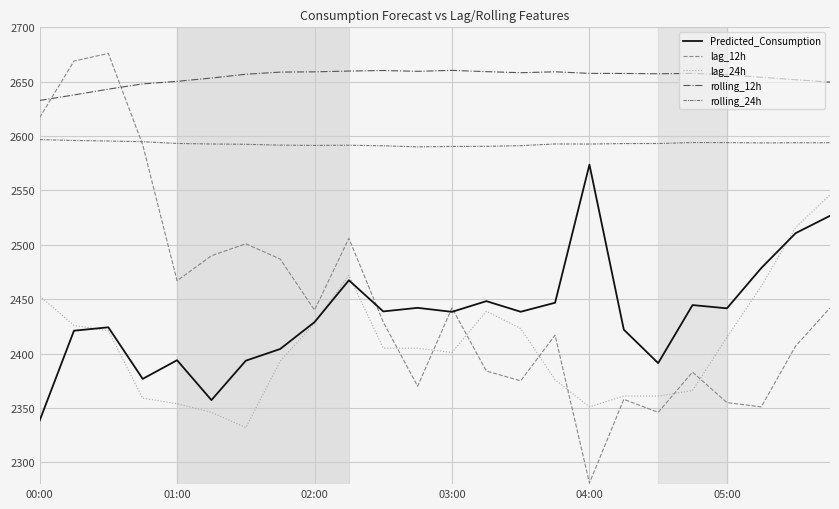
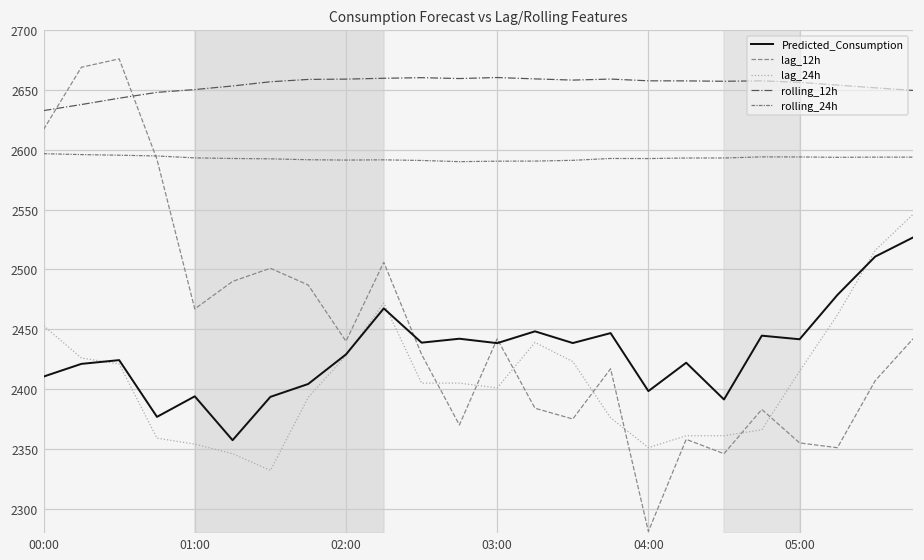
Predicted_Consumption, 00:00: 2338 -> 2410
Predicted_Consumption, 04:00: 2574 -> 2398
